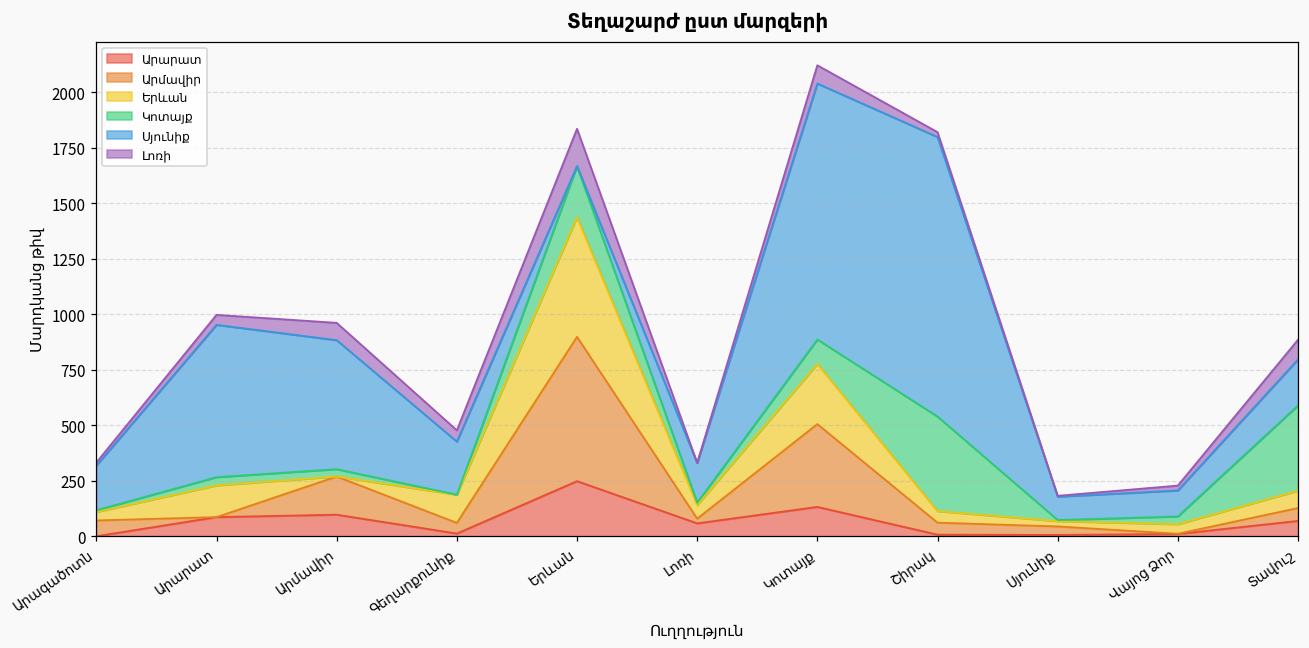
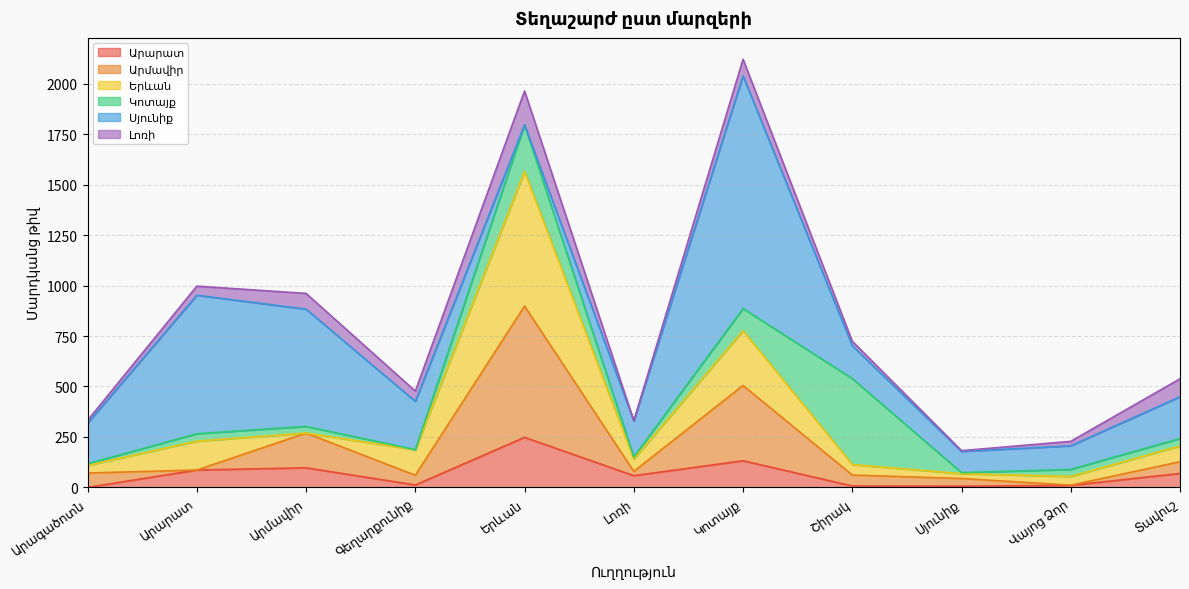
Երևան, Երևան: 540 -> 670
Սյունիք, Շիրակ: 1260 -> 160
Կոտայք, Տավուշ: 380 -> 40
